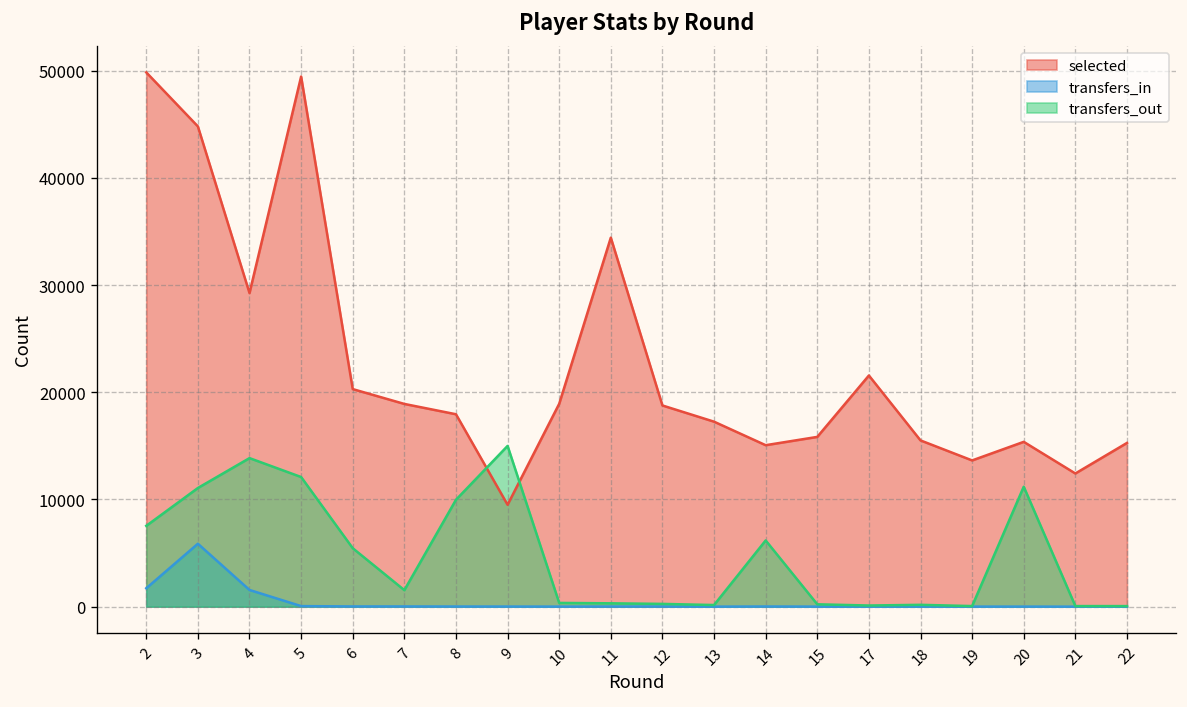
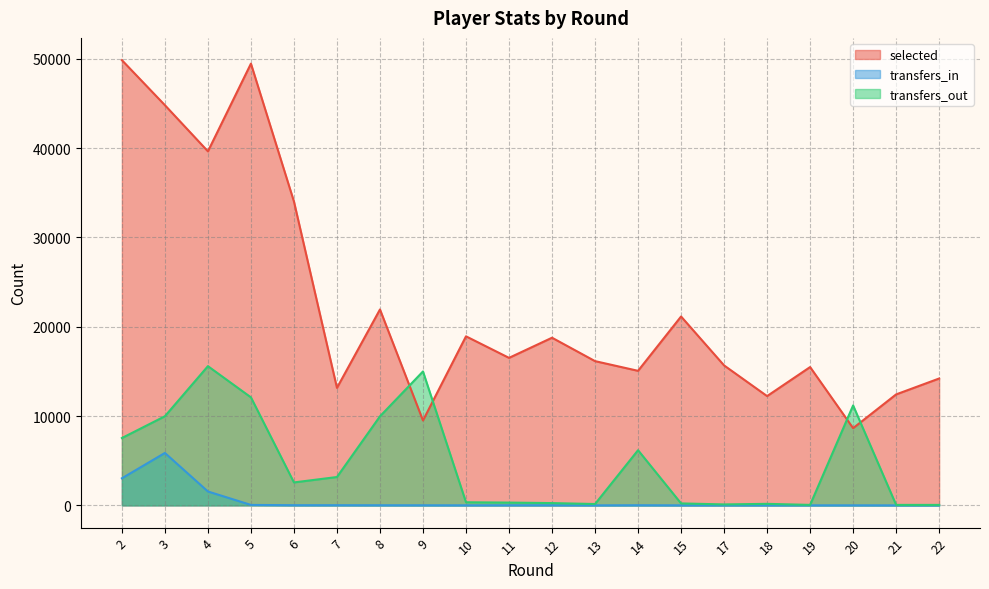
transfers_in, 2: 2000 -> 3000
transfers_out, 3: 11000 -> 10000
selected, 4: 29000 -> 40000
transfers_out, 4: 14000 -> 16000
selected, 6: 20000 -> 34000
transfers_out, 6: 5000 -> 3000
selected, 7: 19000 -> 13000
transfers_out, 7: 2000 -> 3000
selected, 8: 18000 -> 22000
selected, 11: 34000 -> 17000
selected, 13: 17000 -> 16000
selected, 15: 16000 -> 21000
selected, 17: 22000 -> 16000
selected, 18: 16000 -> 12000
selected, 19: 14000 -> 15000
selected, 20: 15000 -> 9000
selected, 22: 15000 -> 14000
